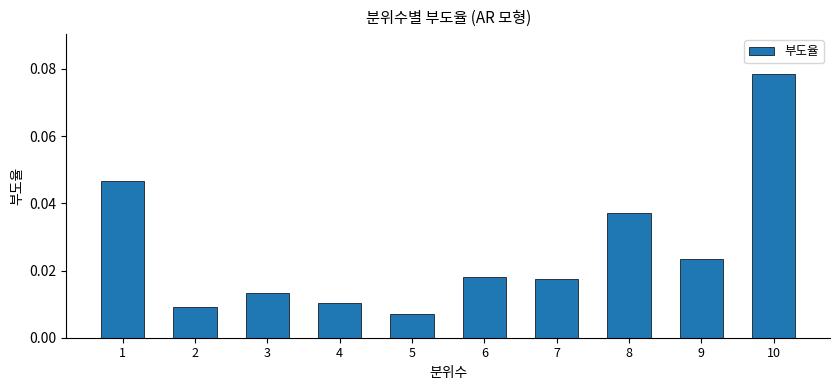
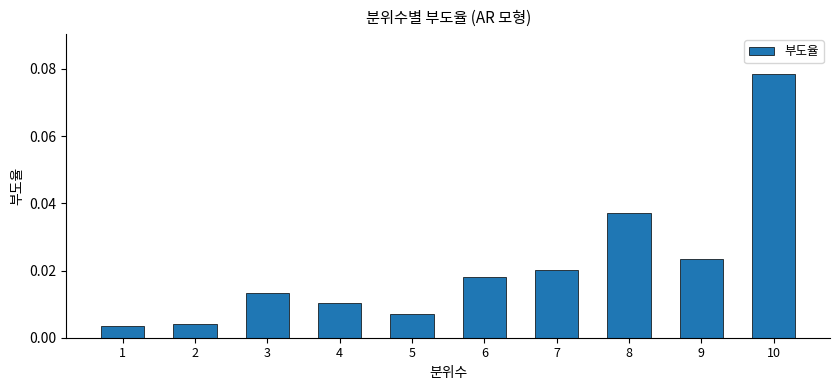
1: 0.047 -> 0.003
2: 0.009 -> 0.004
7: 0.018 -> 0.020
